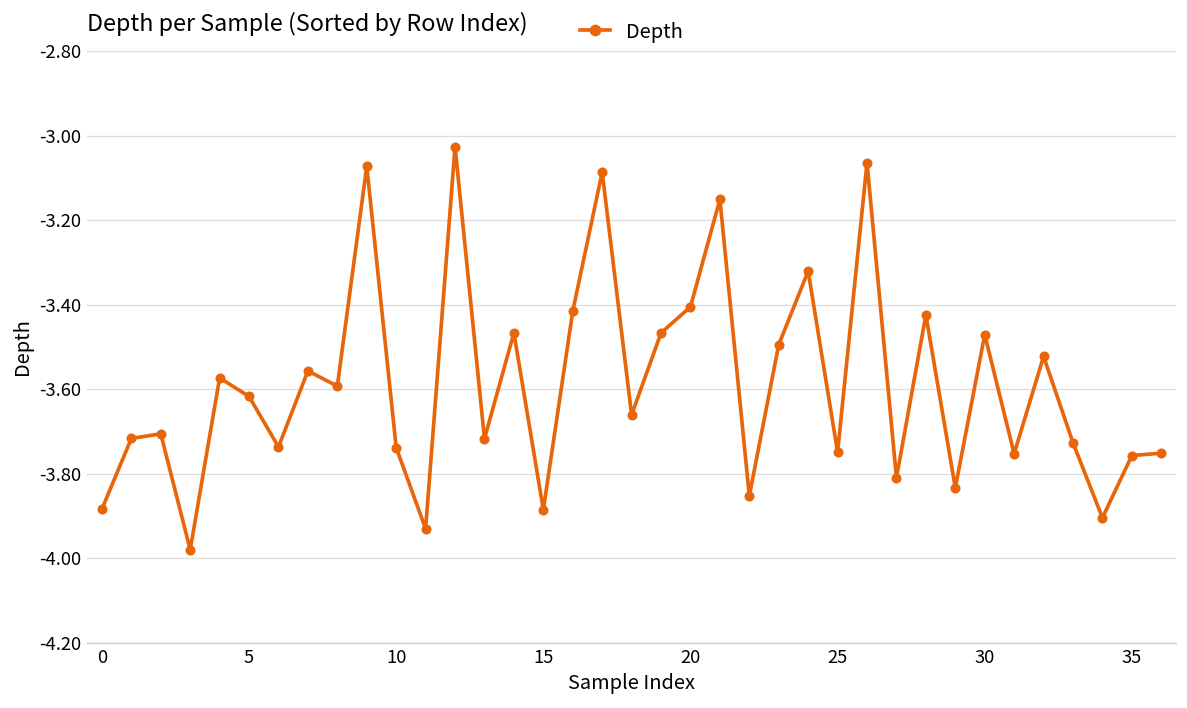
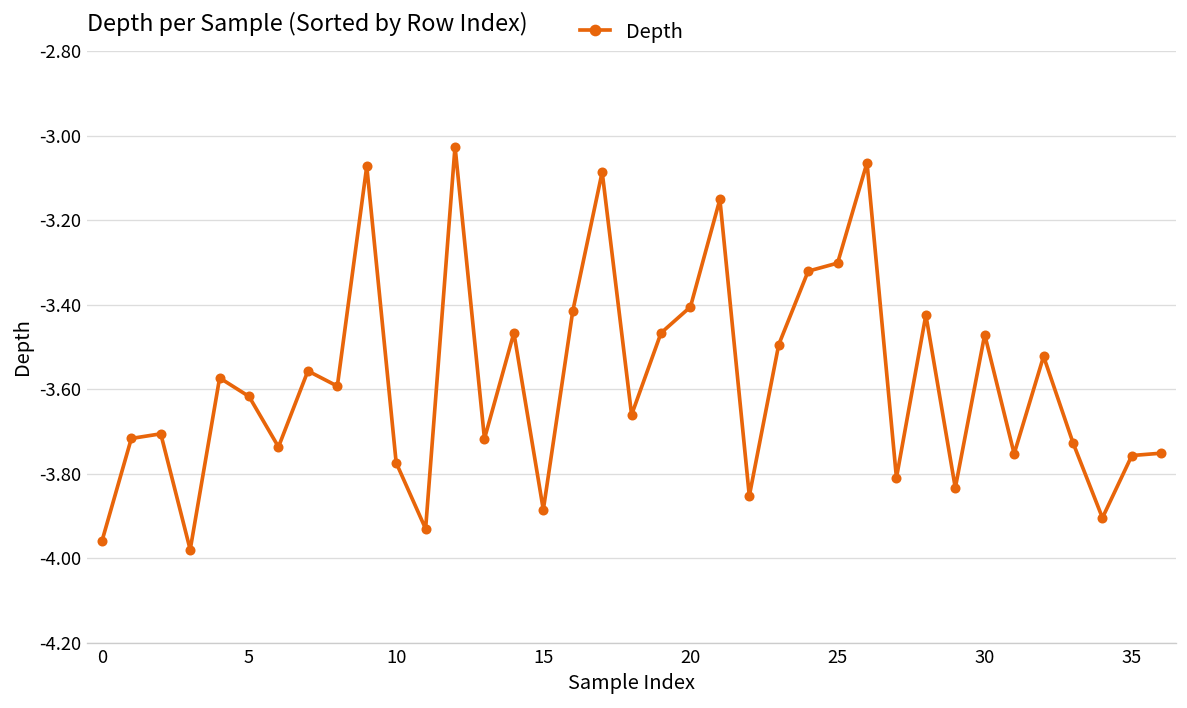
0: -3.88 -> -3.96
10: -3.74 -> -3.77
25: -3.75 -> -3.30
